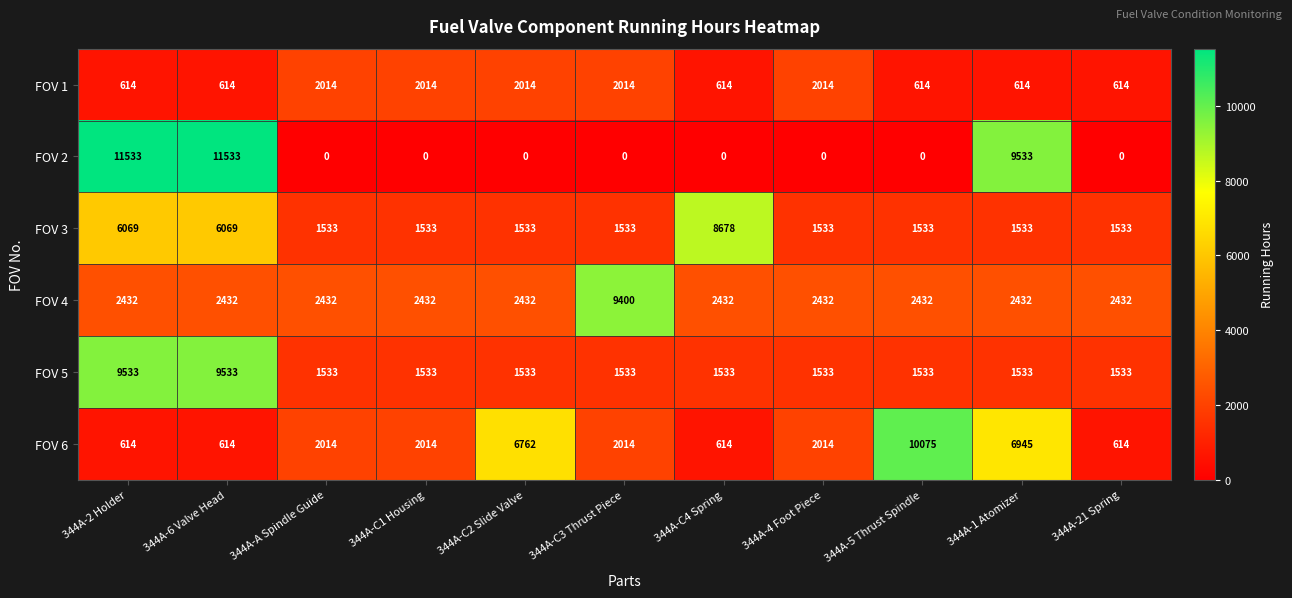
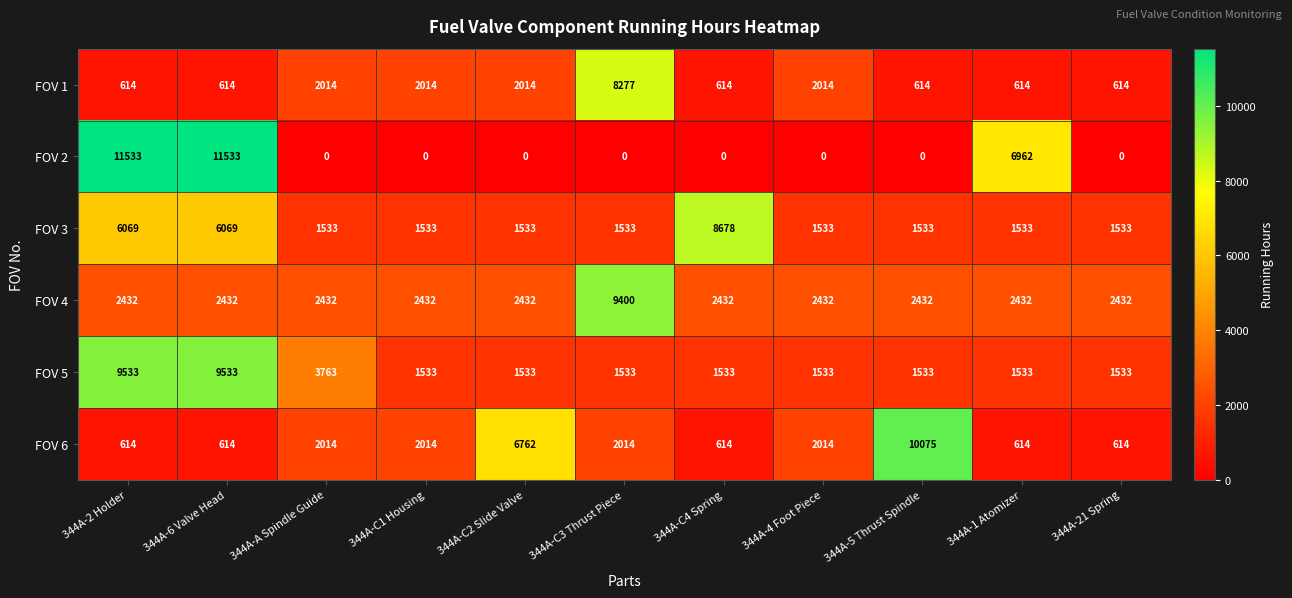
FOV 1, 344A-C3 Thrust Piece: 2014 -> 8277
FOV 2, 344A-1 Atomizer: 9533 -> 6962
FOV 5, 344A-A Spindle Guide: 1533 -> 3763
FOV 6, 344A-1 Atomizer: 6945 -> 614
